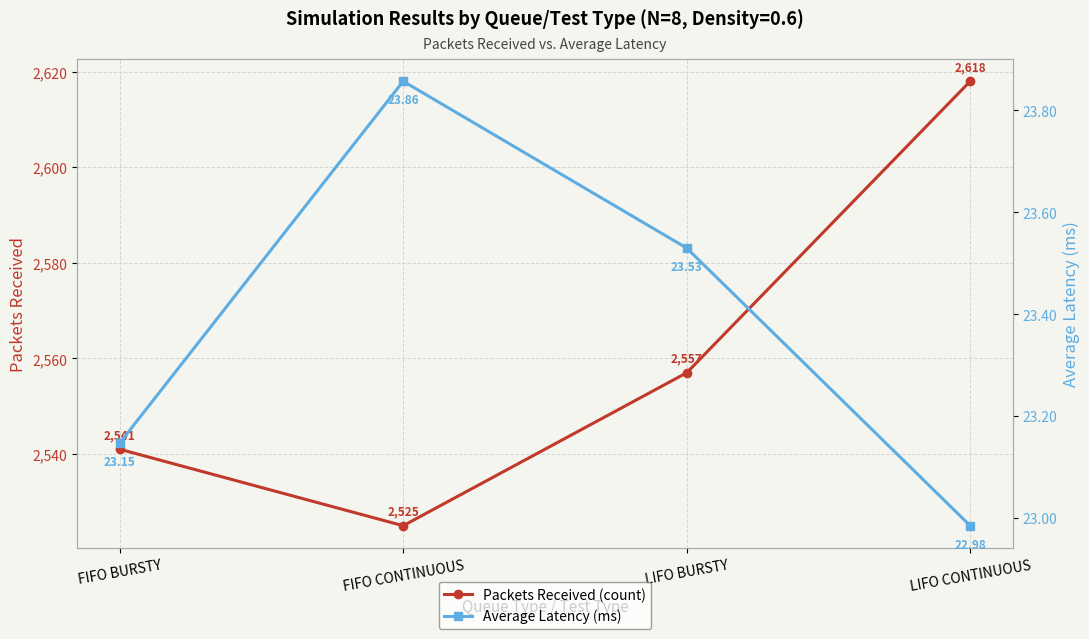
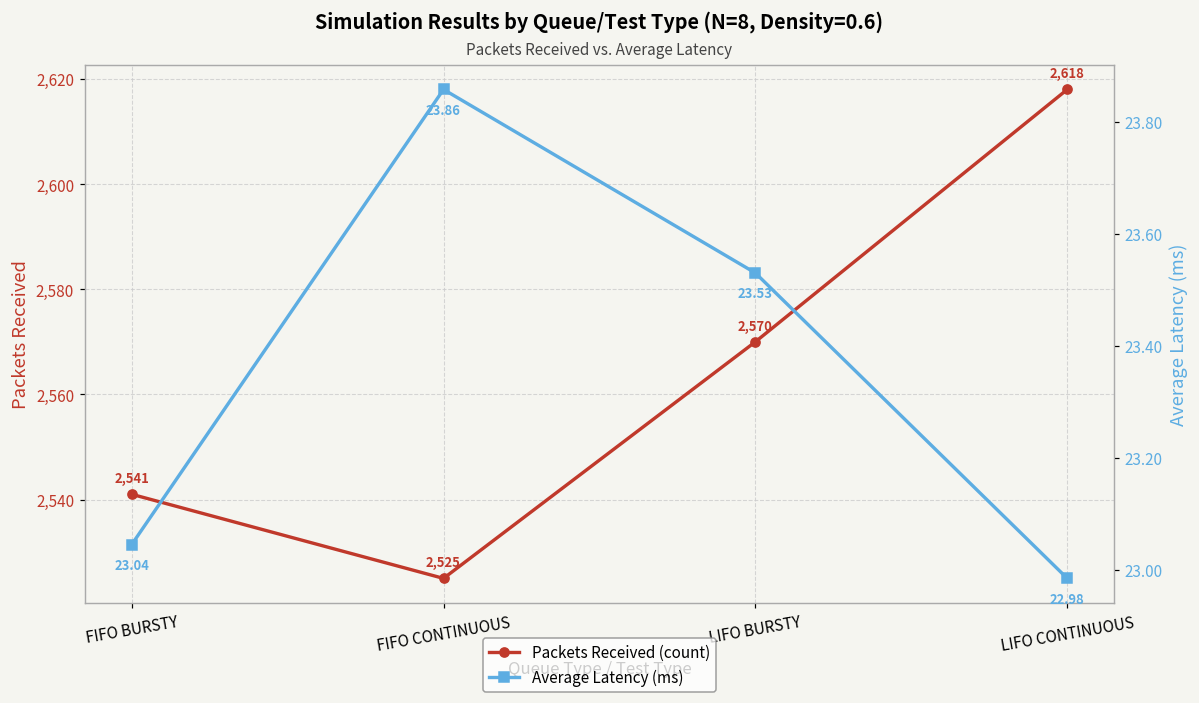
Packets Received (count), LIFO BURSTY: 2,557 -> 2,570
Average Latency (ms), FIFO BURSTY: 23.15 -> 23.04
